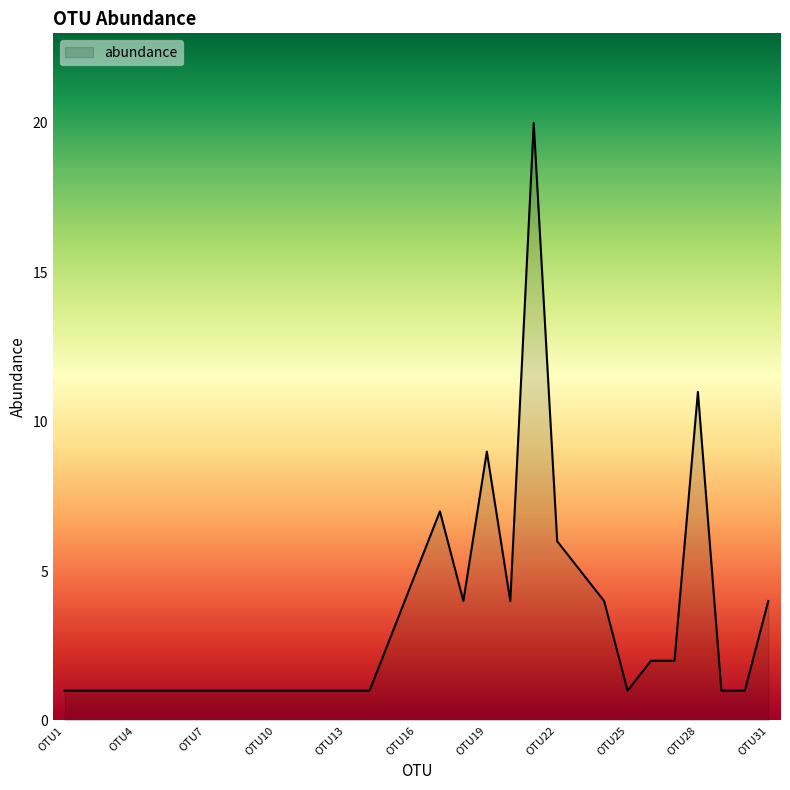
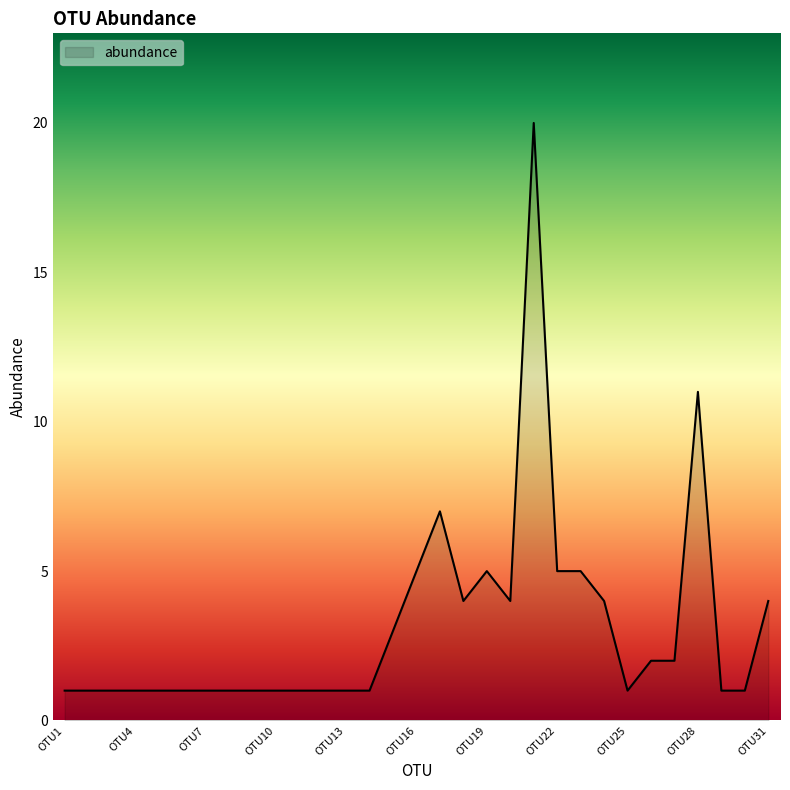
OTU19: 9 -> 5
OTU22: 6 -> 5
